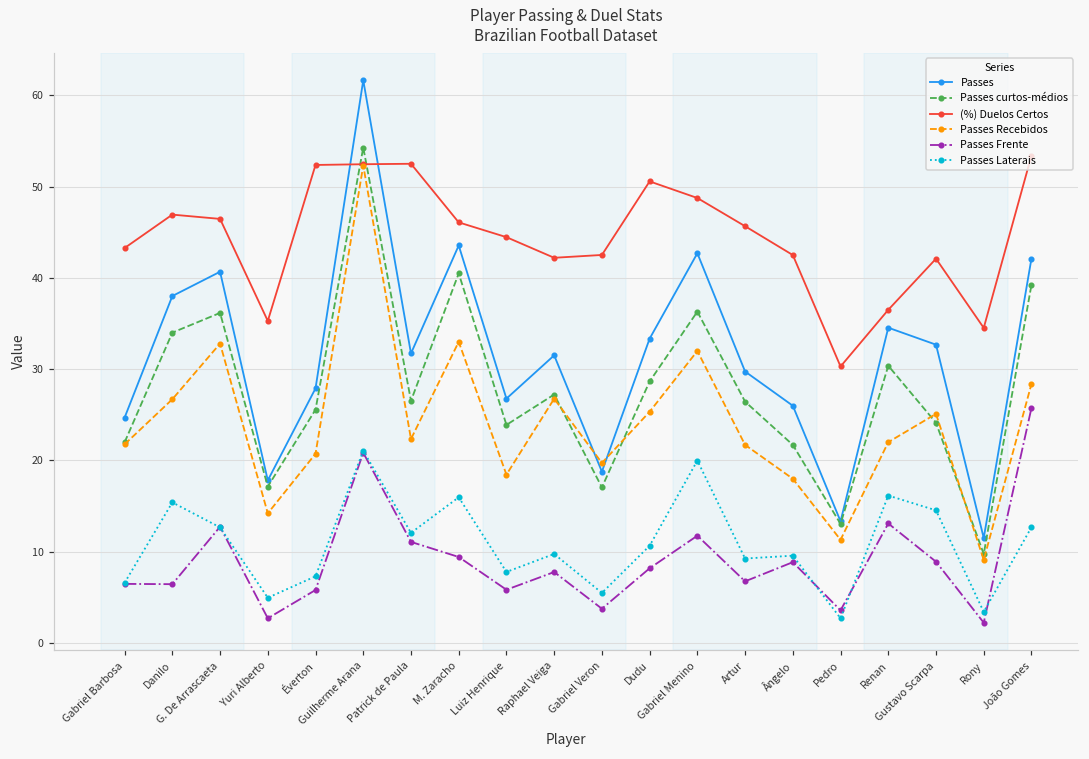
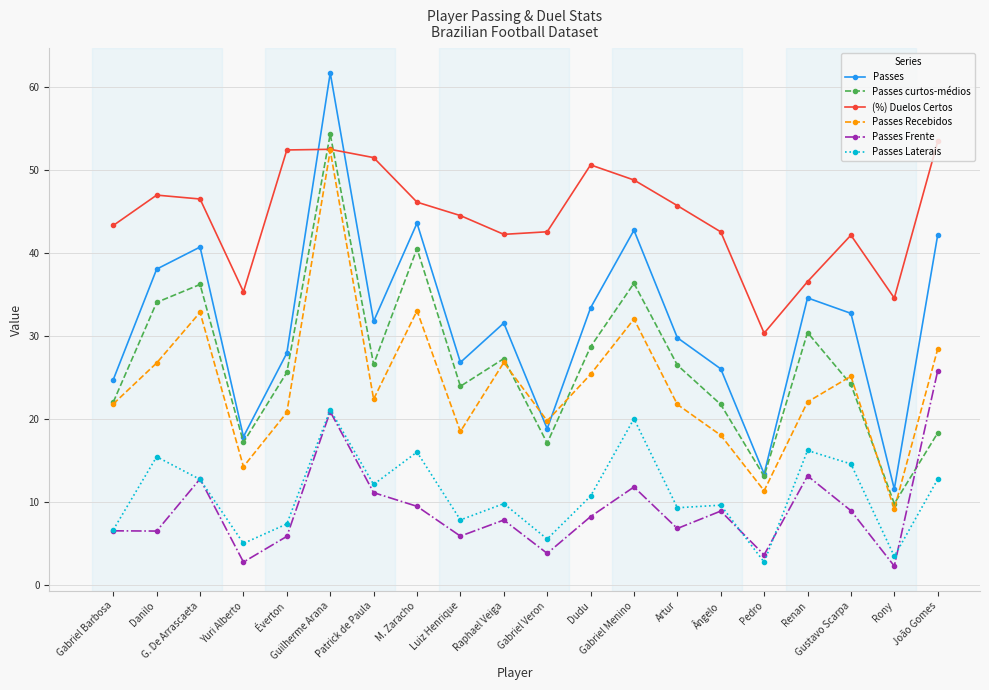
(%) Duelos Certos, Patrick de Paula: 53 -> 51
Passes curtos-médios, João Gomes: 39 -> 18
